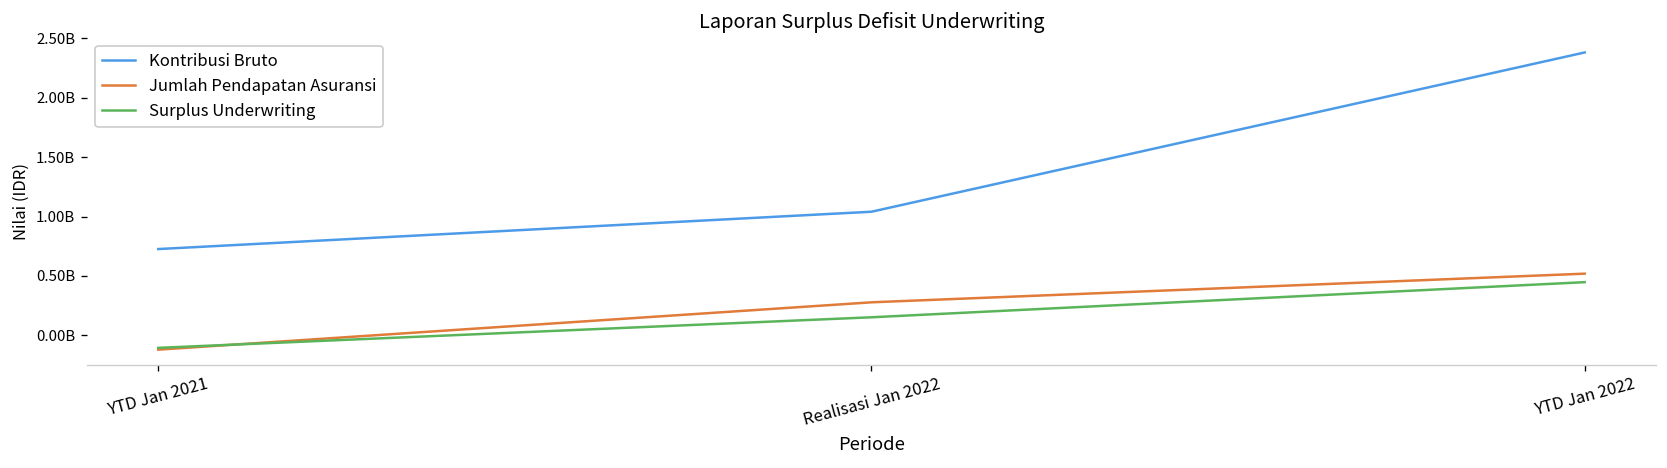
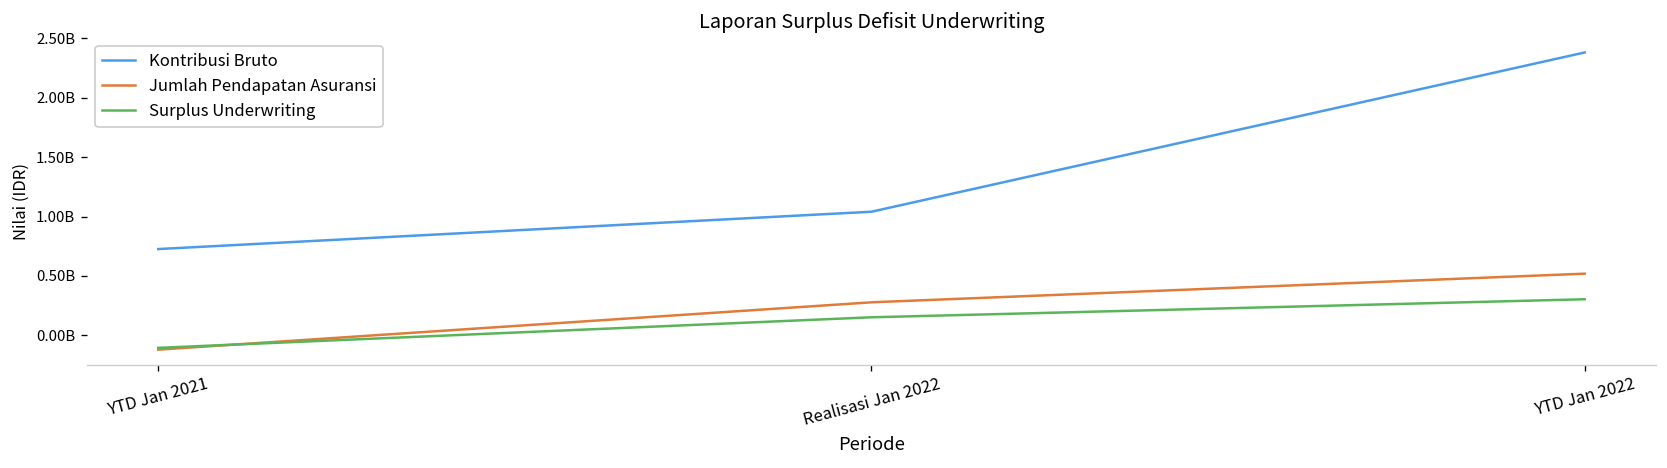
Surplus Underwriting, YTD Jan 2022: 400000000 -> 300000000
